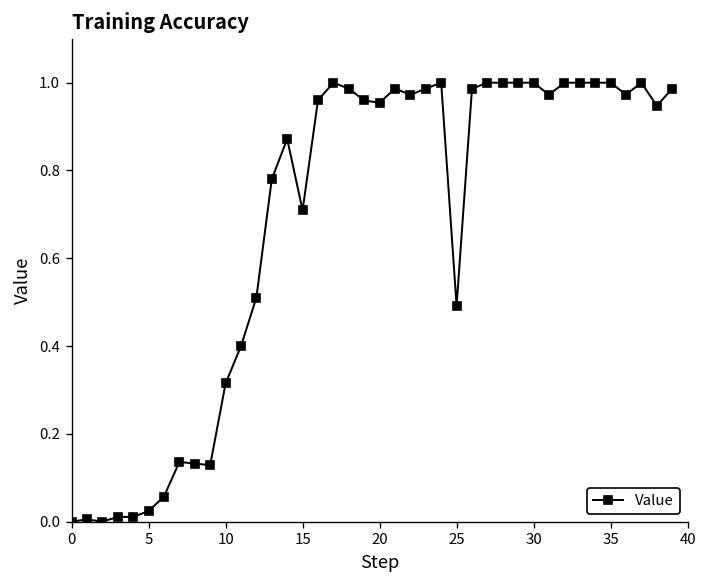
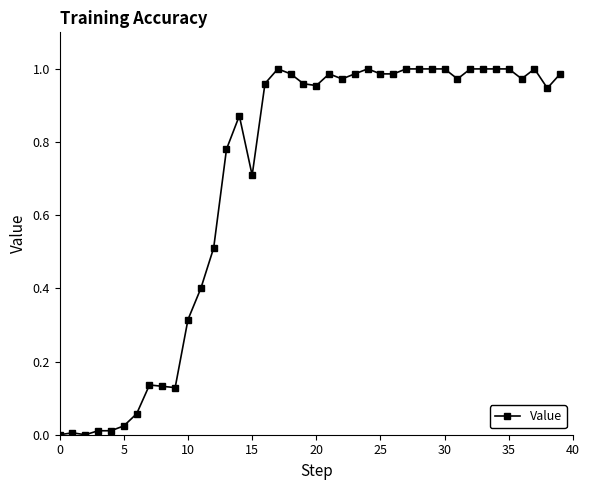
25: 0.49 -> 0.99
